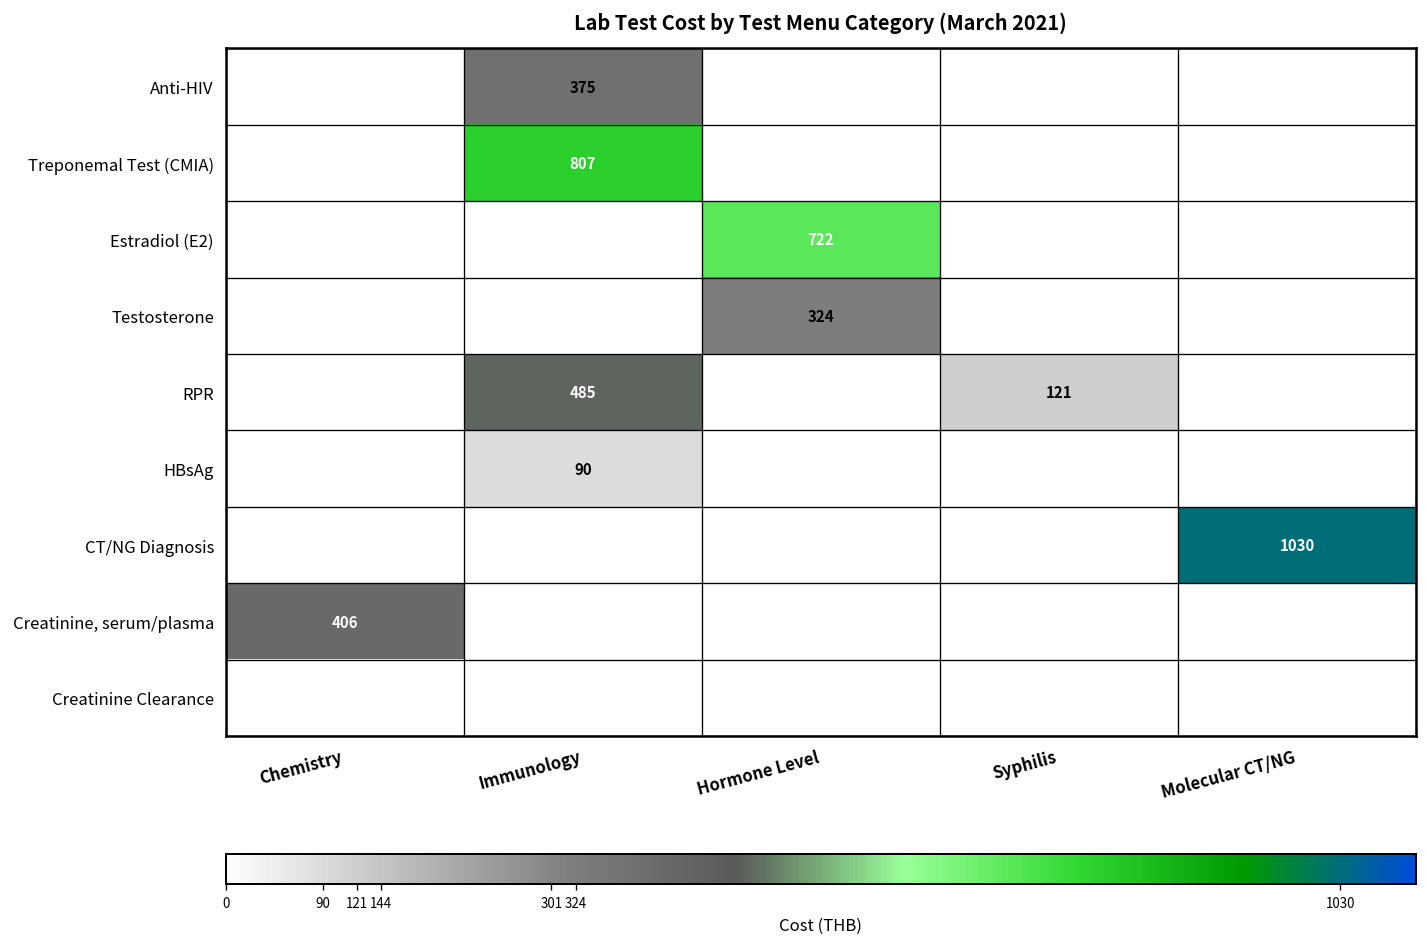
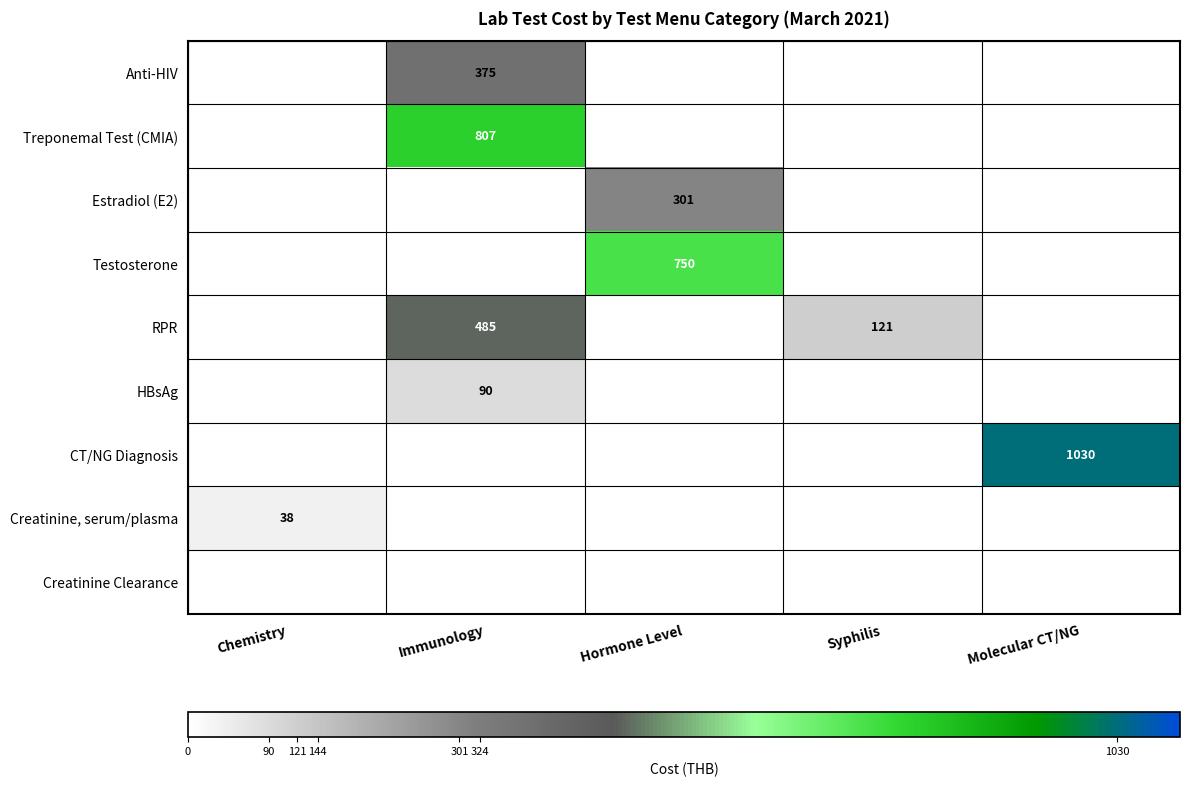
Estradiol (E2), Hormone Level: 722 -> 301
Testosterone, Hormone Level: 324 -> 750
Creatinine, serum/plasma, Chemistry: 406 -> 38
